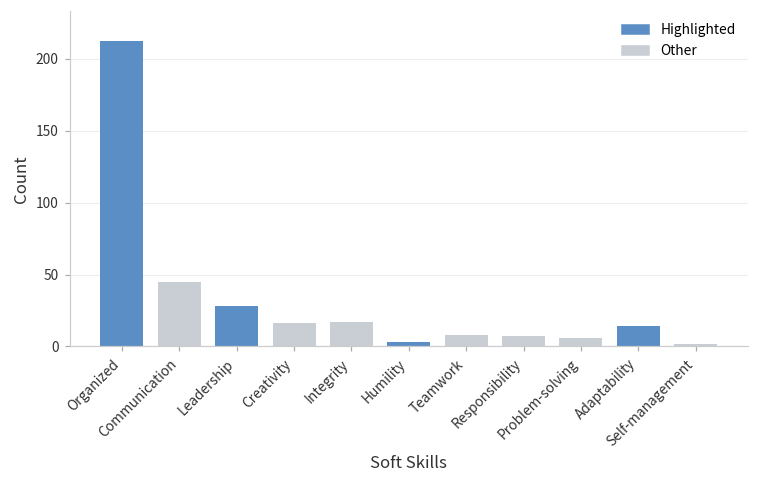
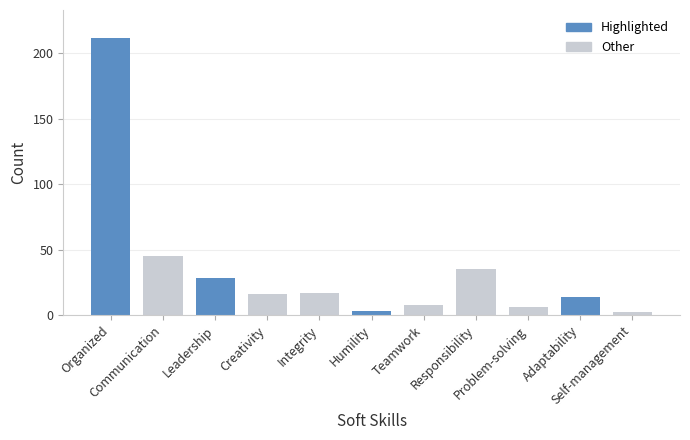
Responsibility: 7 -> 35
